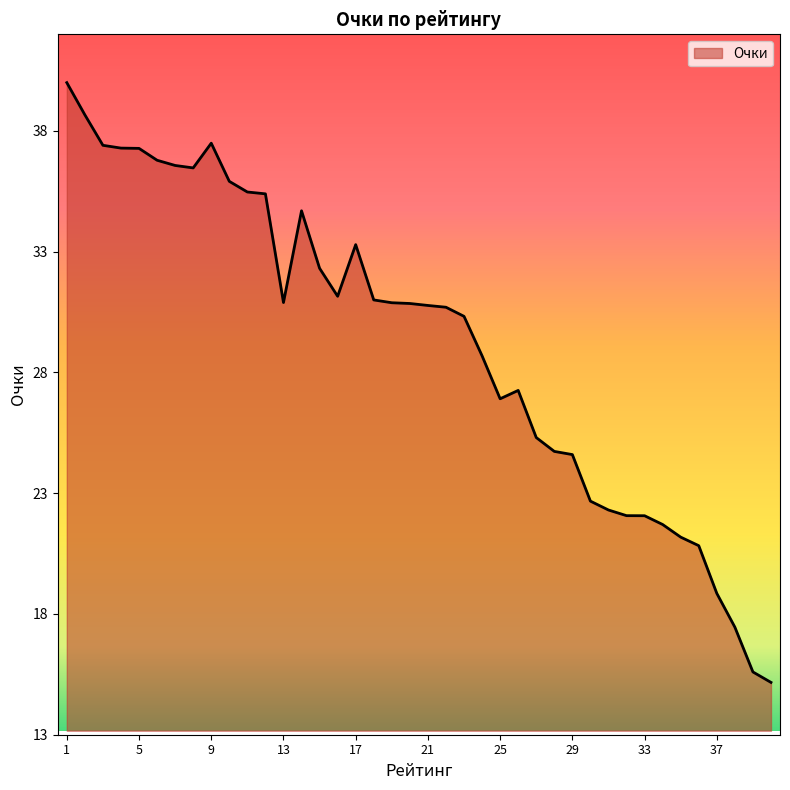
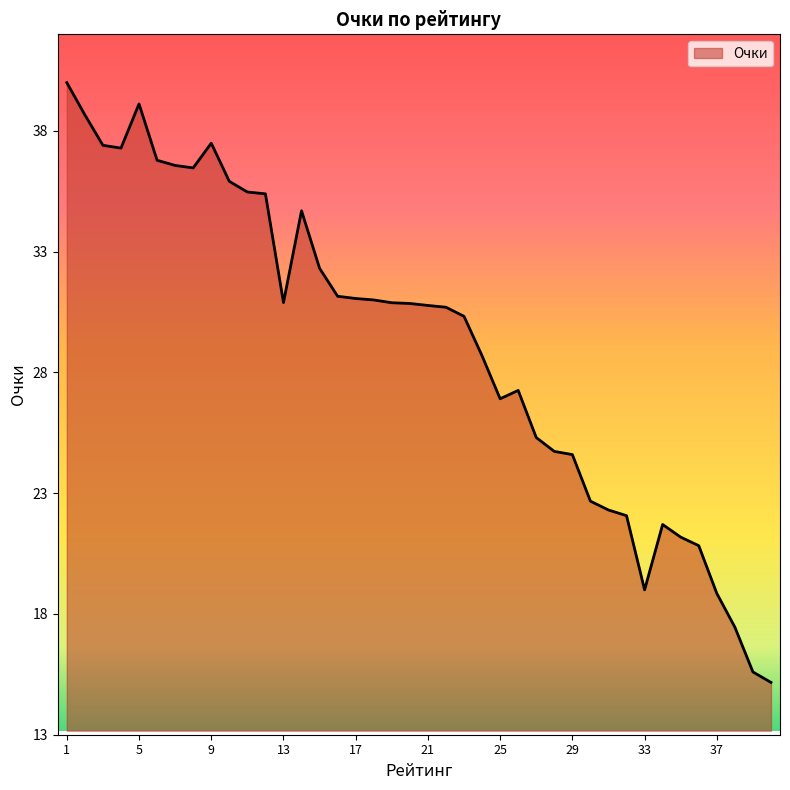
5: 37.3 -> 39.1
17: 33.3 -> 31.1
33: 22.1 -> 19.0
